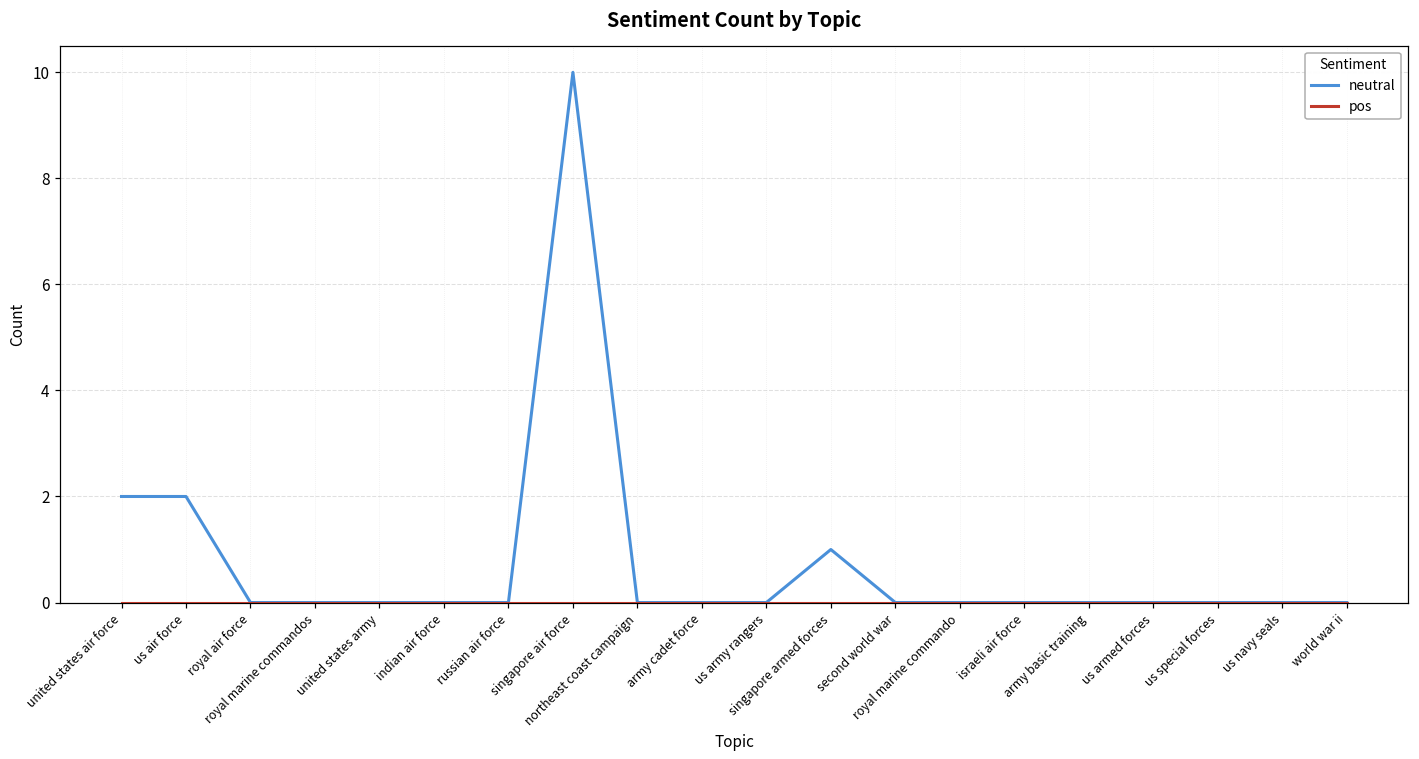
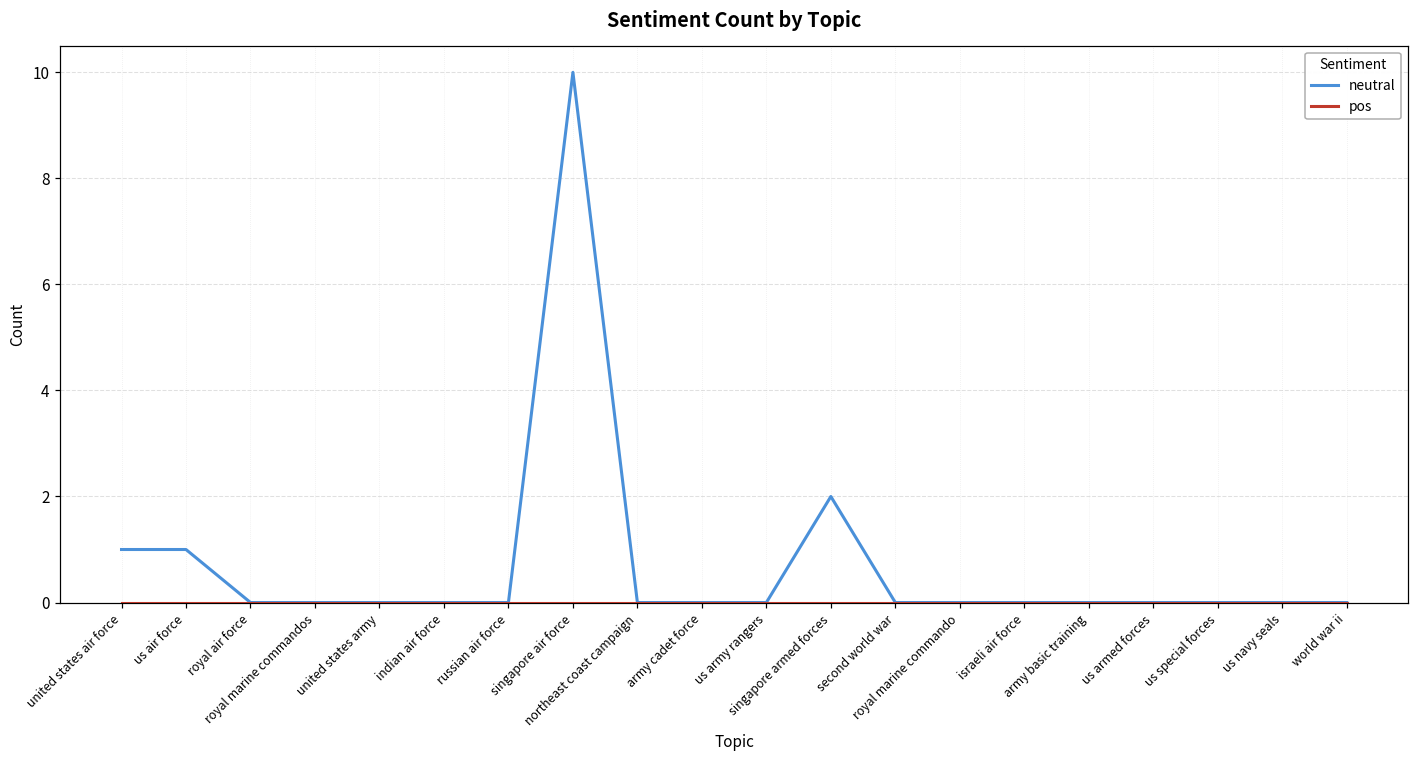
neutral, united states air force: 2 -> 1
neutral, us air force: 2 -> 1
neutral, singapore armed forces: 1 -> 2
